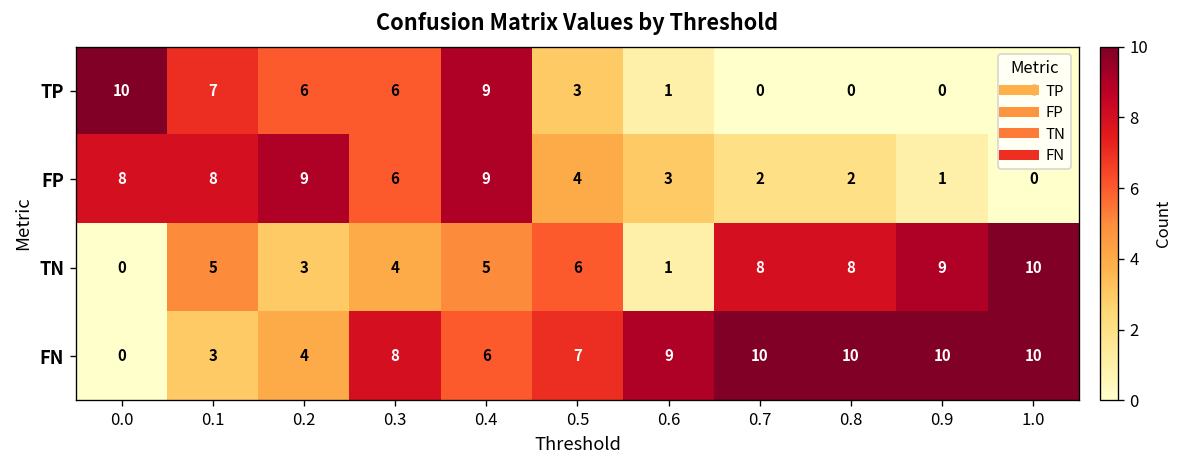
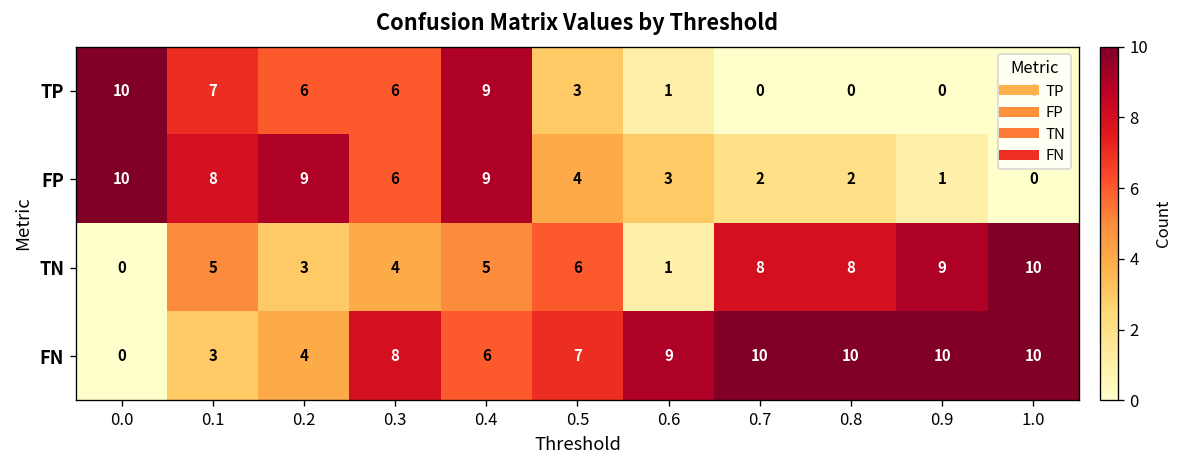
FP, 0.0: 8 -> 10
